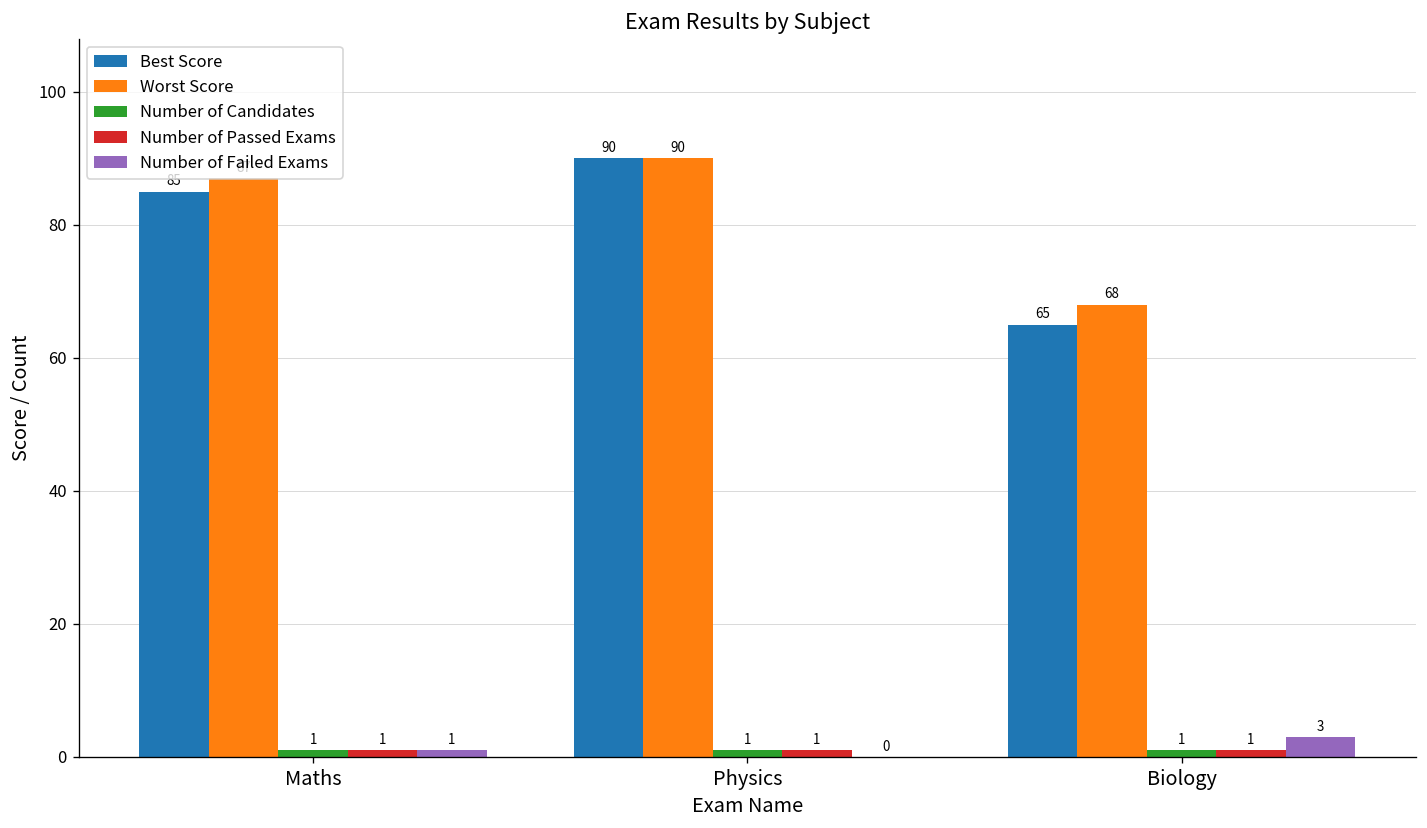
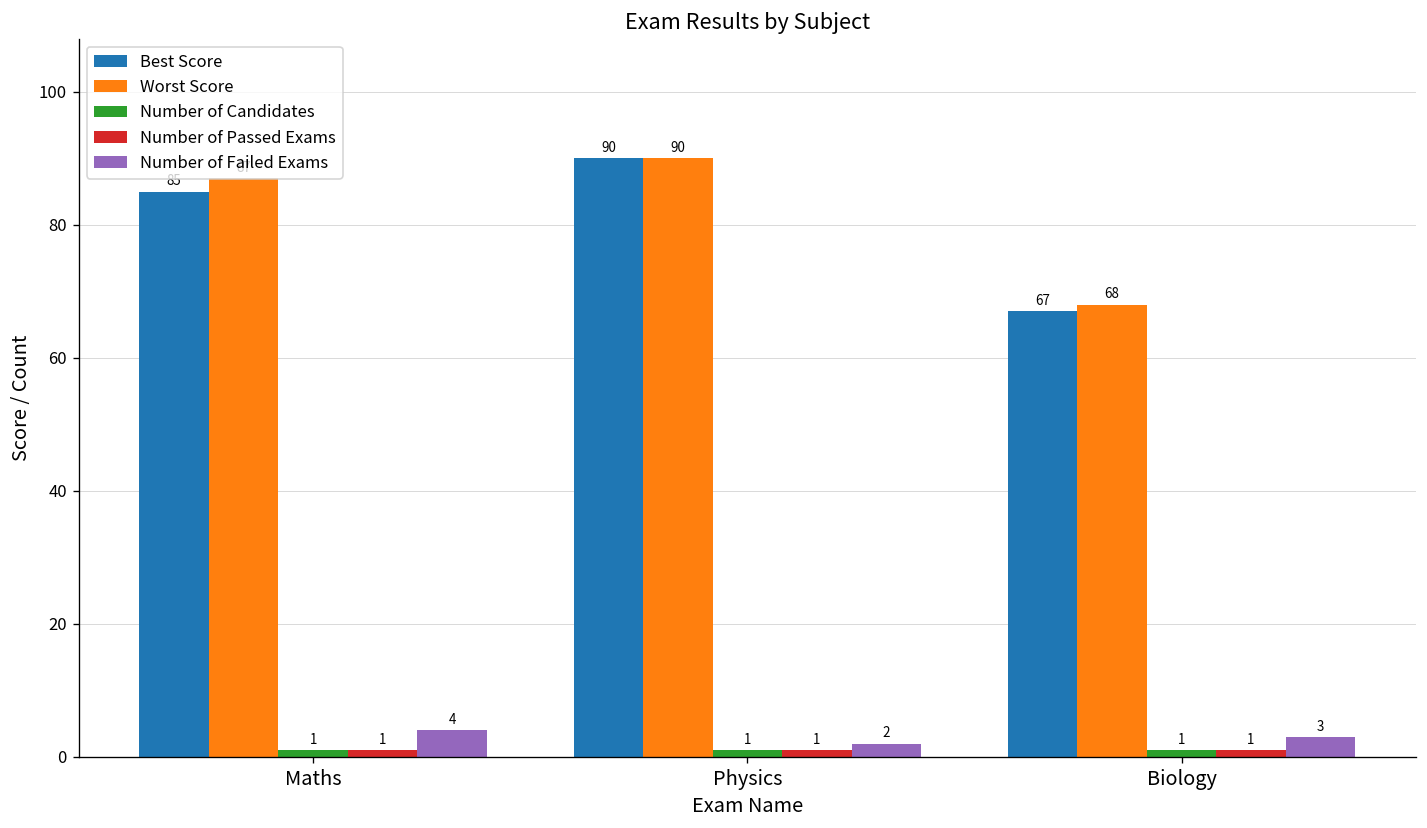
Number of Failed Exams, Maths: 1 -> 4
Number of Failed Exams, Physics: 0 -> 2
Best Score, Biology: 65 -> 67
